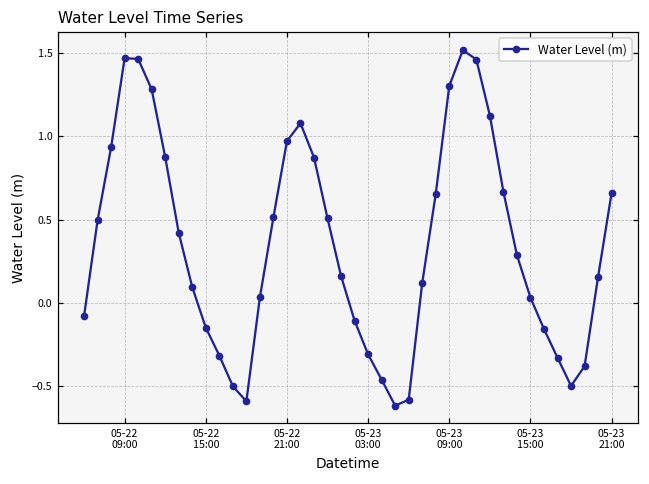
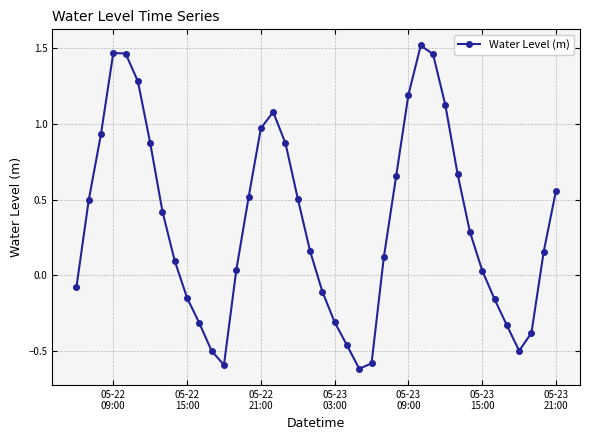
05-23 09:00: 1.30 -> 1.19
05-23 21:00: 0.66 -> 0.56
